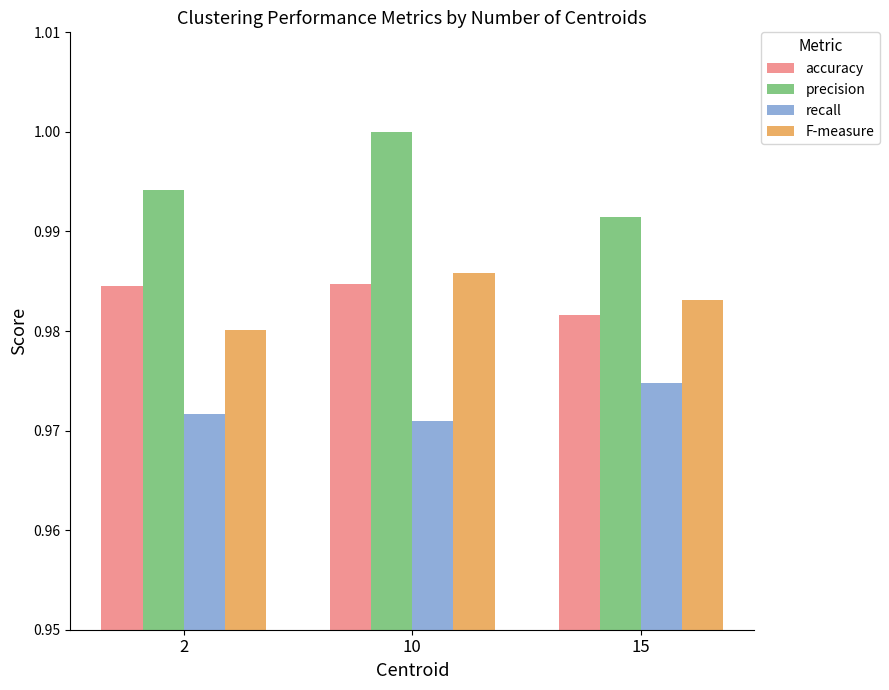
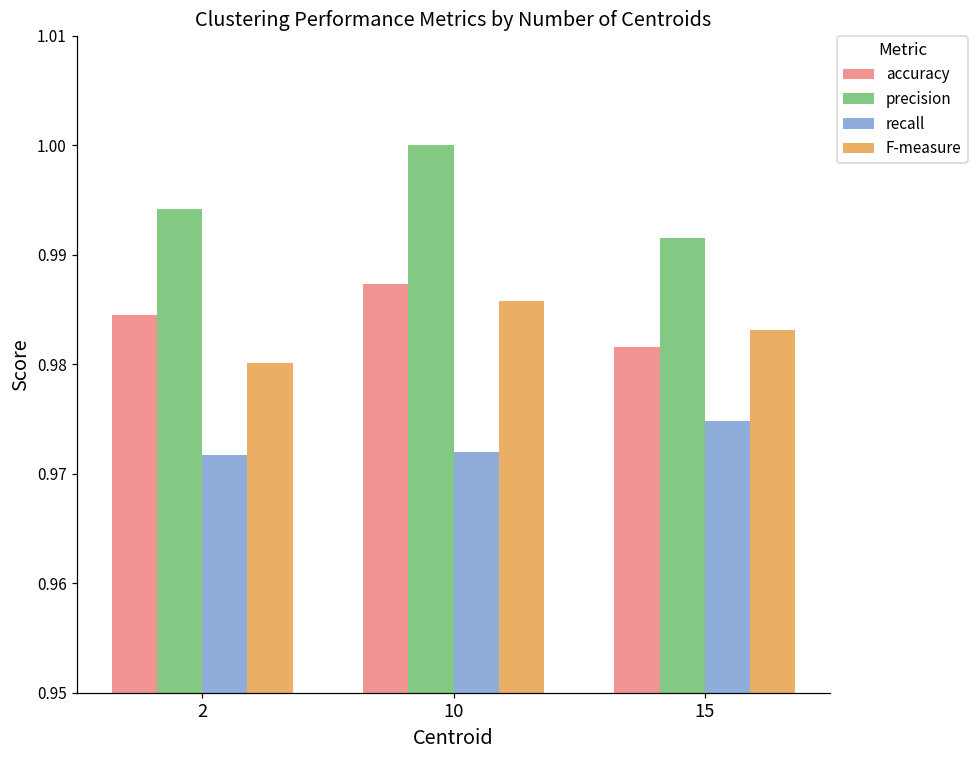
accuracy, 10: 0.985 -> 0.987
recall, 10: 0.971 -> 0.972
